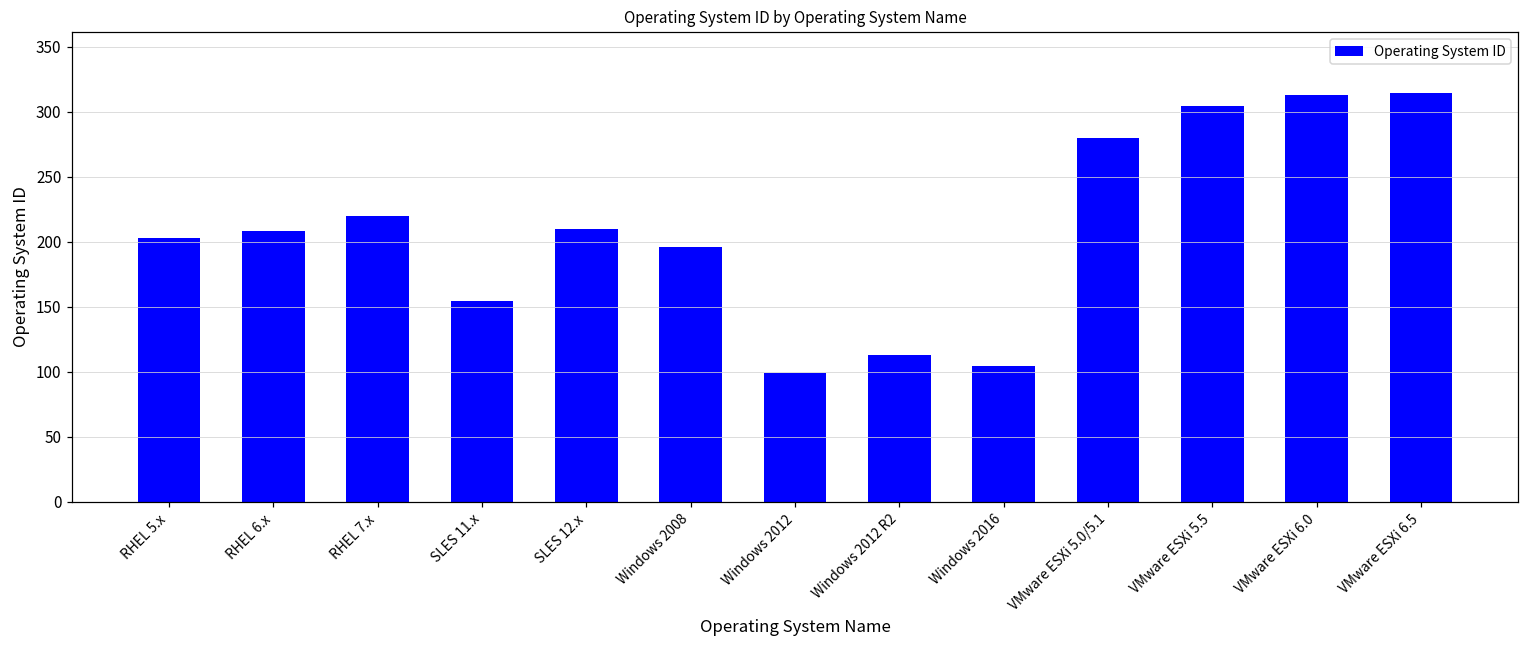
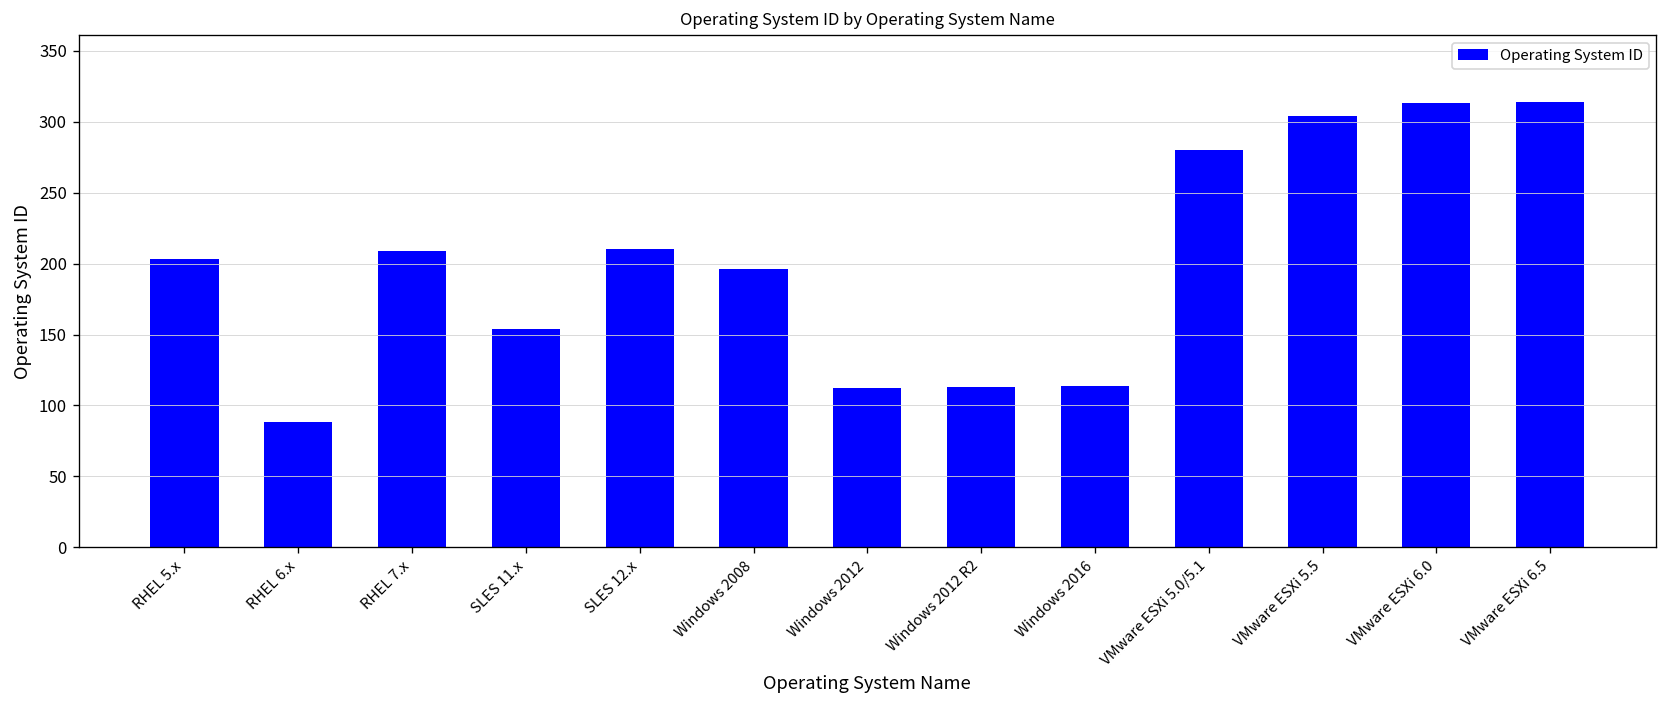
RHEL 6.x: 208 -> 88
RHEL 7.x: 220 -> 209
Windows 2012: 99 -> 112
Windows 2016: 104 -> 114
